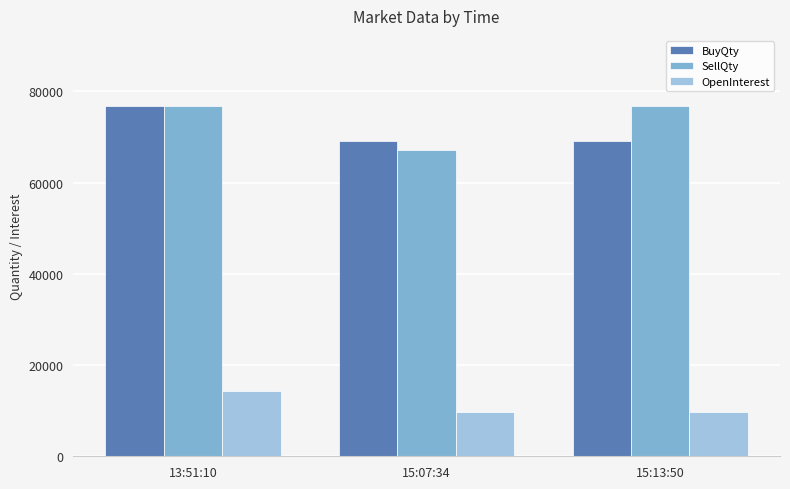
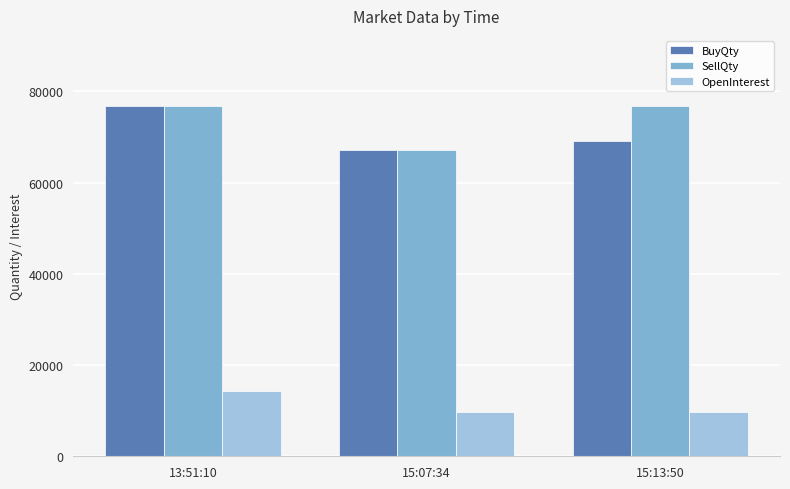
BuyQty, 15:07:34: 69000 -> 67000
